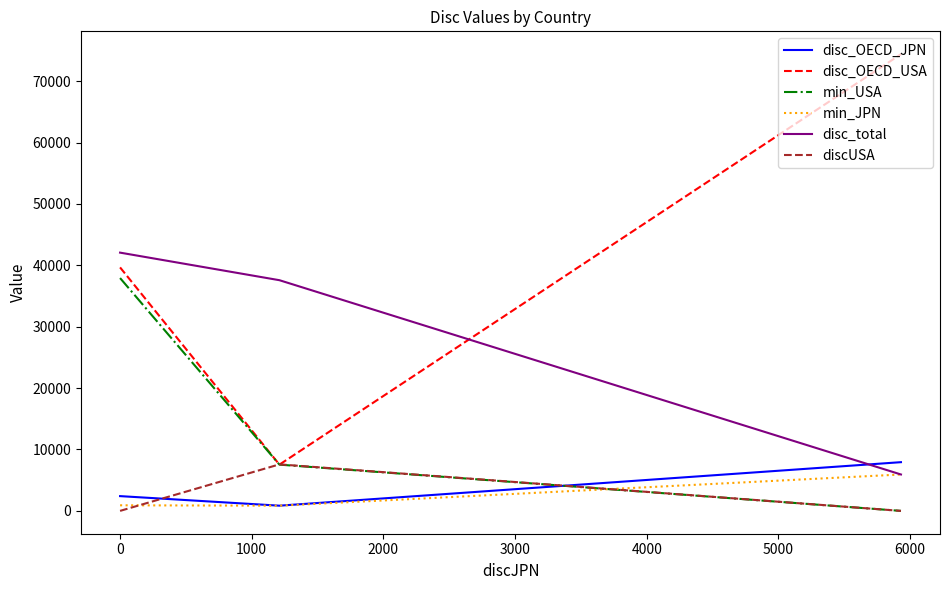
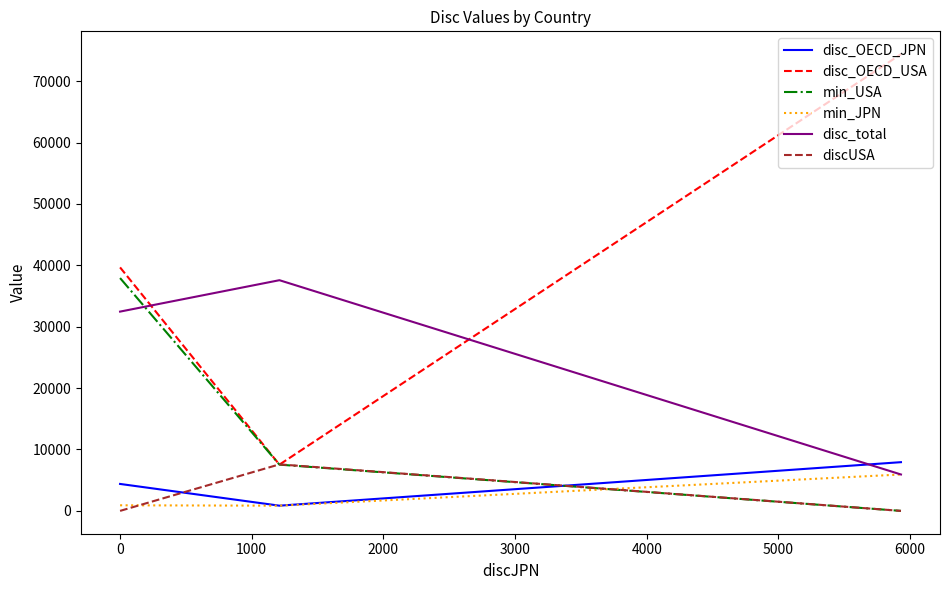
disc_OECD_JPN, 0: 2000 -> 4000
disc_total, 0: 42000 -> 32000
